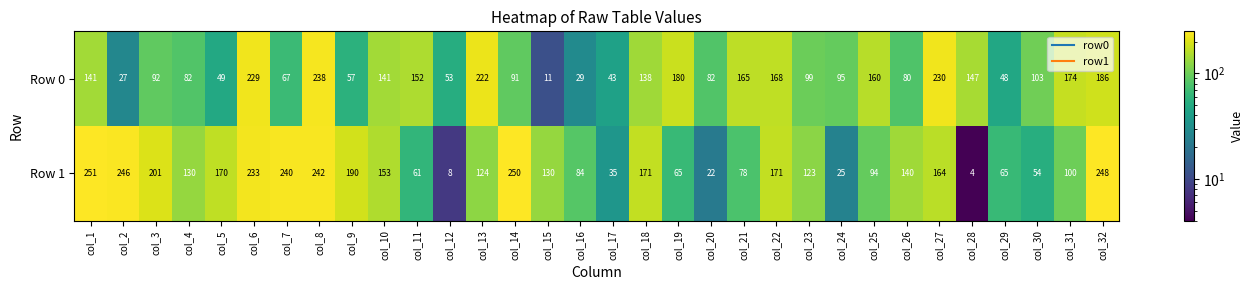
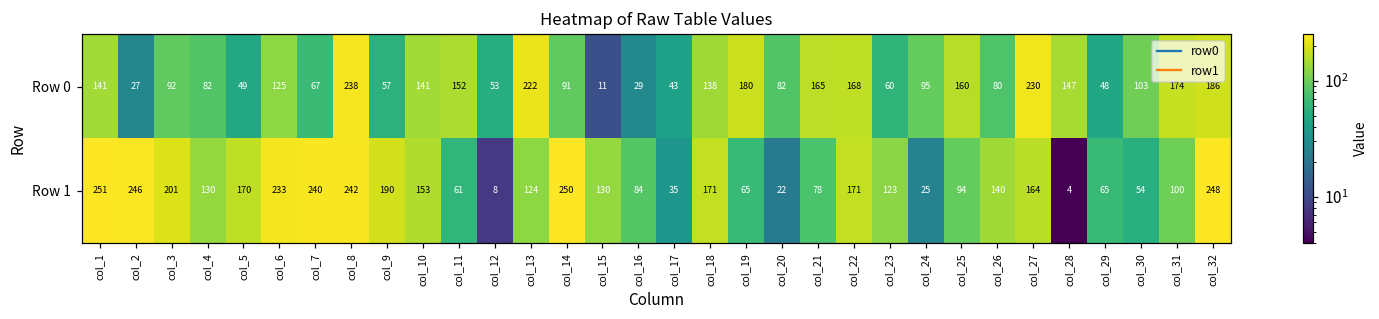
Row 0, col_6: 229 -> 125
Row 0, col_23: 99 -> 60
